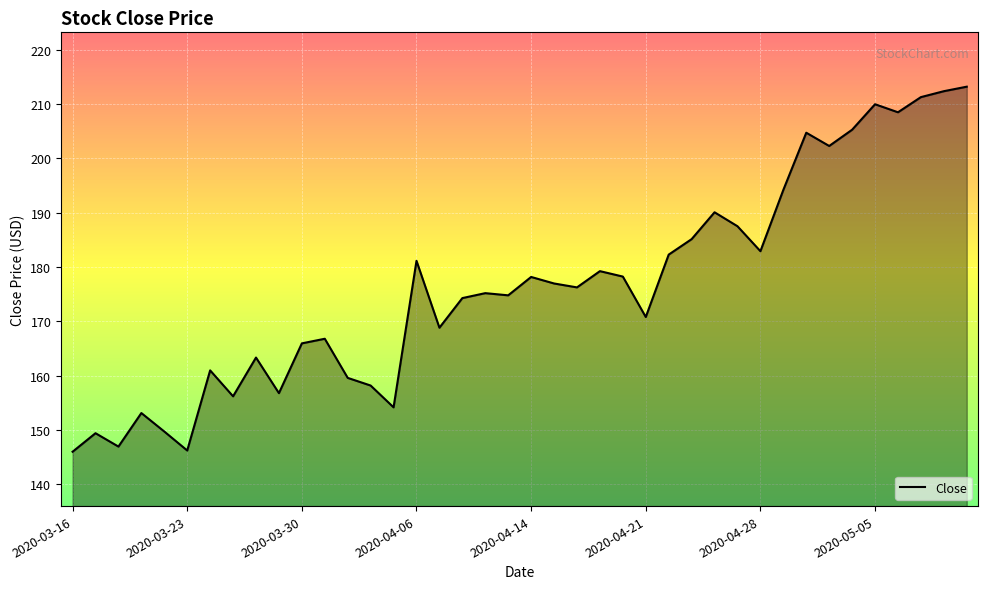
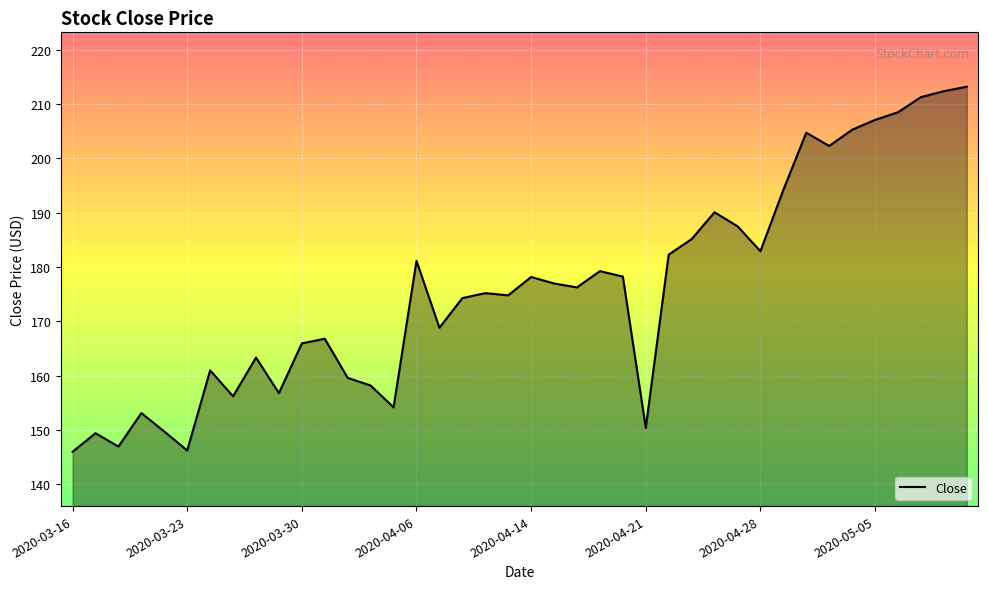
2020-04-21: 171 -> 150
2020-05-05: 210 -> 207
